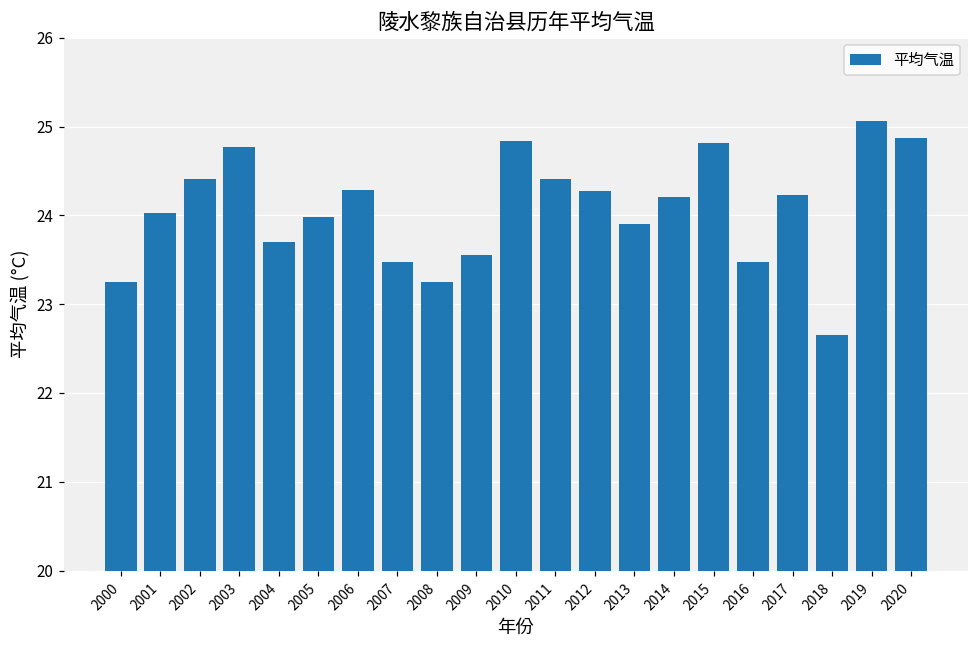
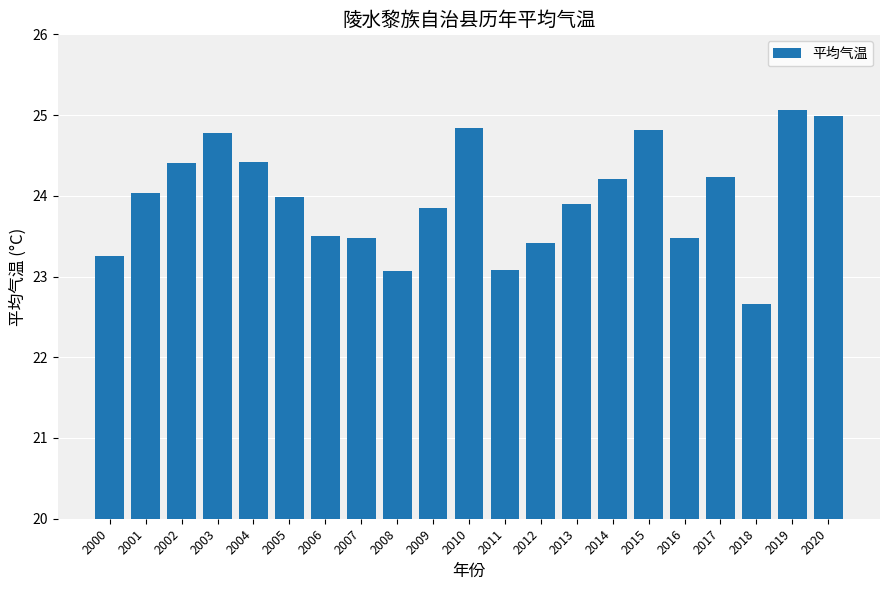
2004: 23.7 -> 24.4
2006: 24.3 -> 23.5
2008: 23.3 -> 23.1
2009: 23.6 -> 23.8
2011: 24.4 -> 23.1
2012: 24.3 -> 23.4
2020: 24.9 -> 25.0
